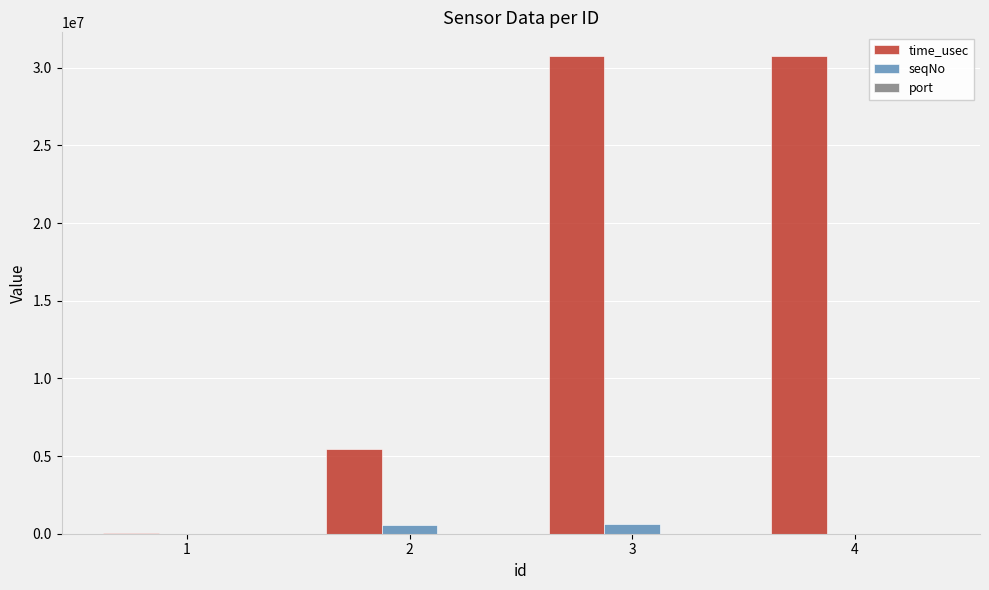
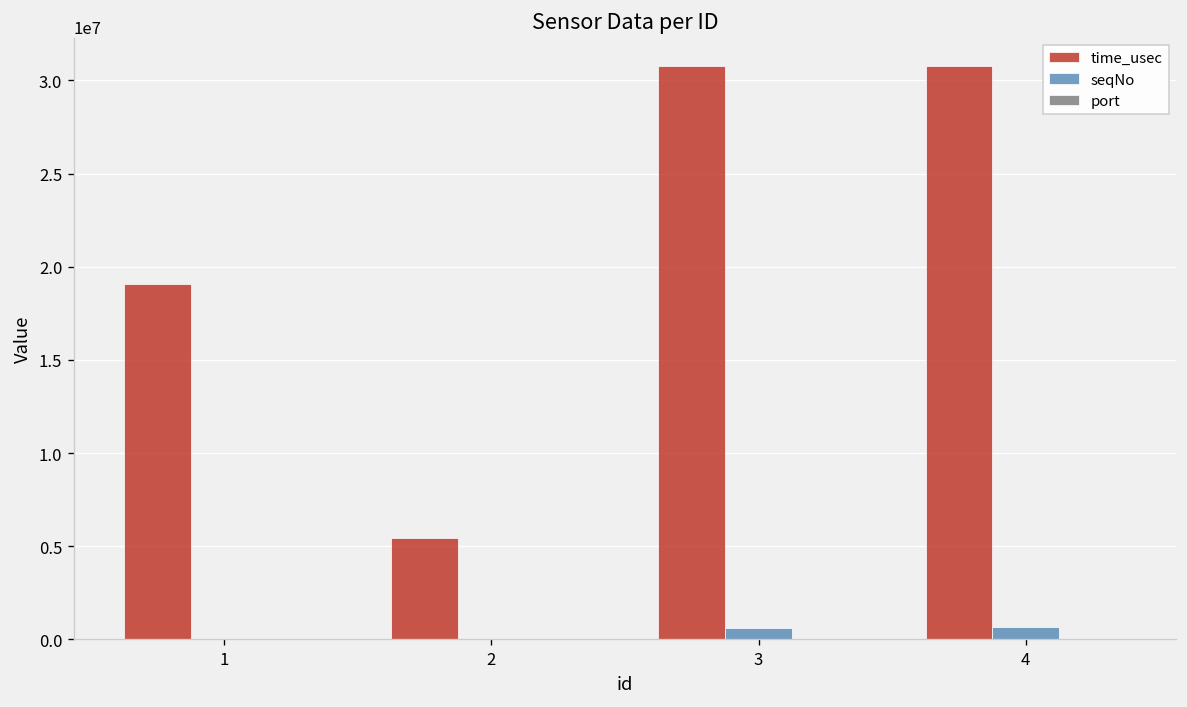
time_usec, 1: 0 -> 19100000
seqNo, 2: 500000 -> 0
seqNo, 4: 0 -> 700000
